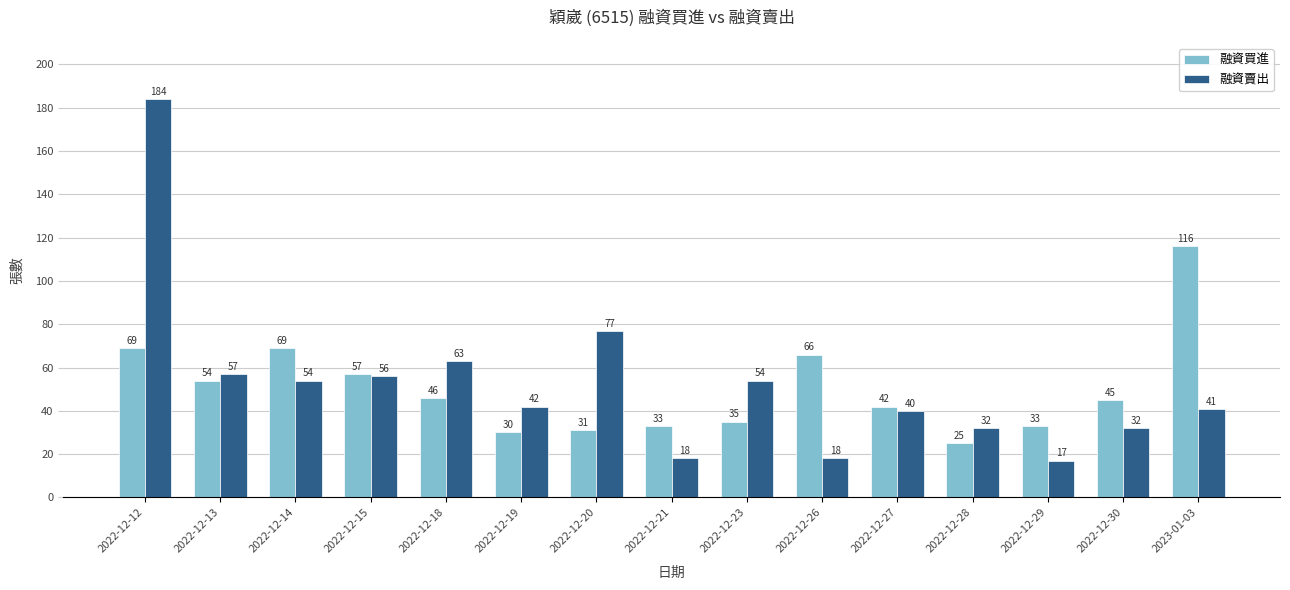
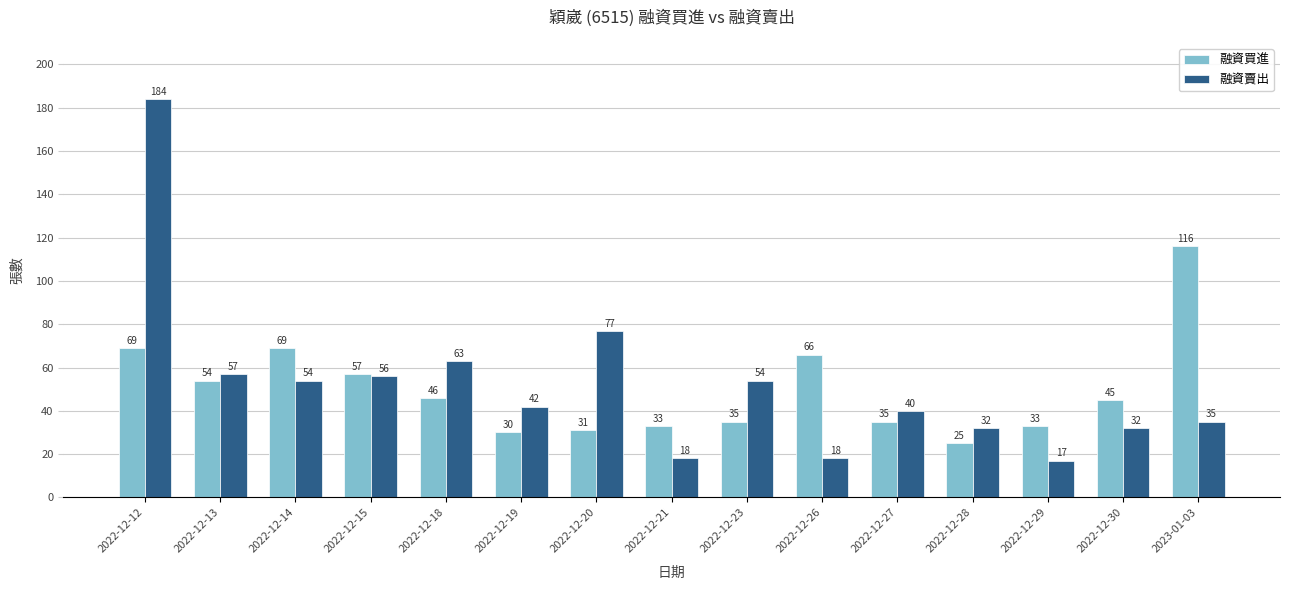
融資買進, 2022-12-27: 42 -> 35
融資賣出, 2023-01-03: 41 -> 35
